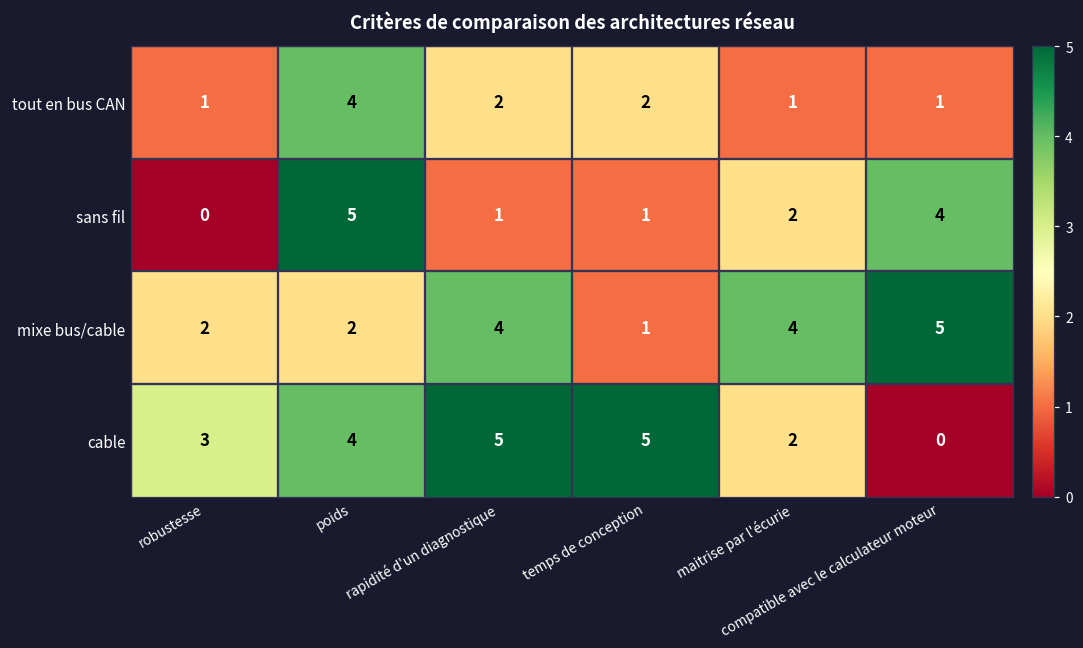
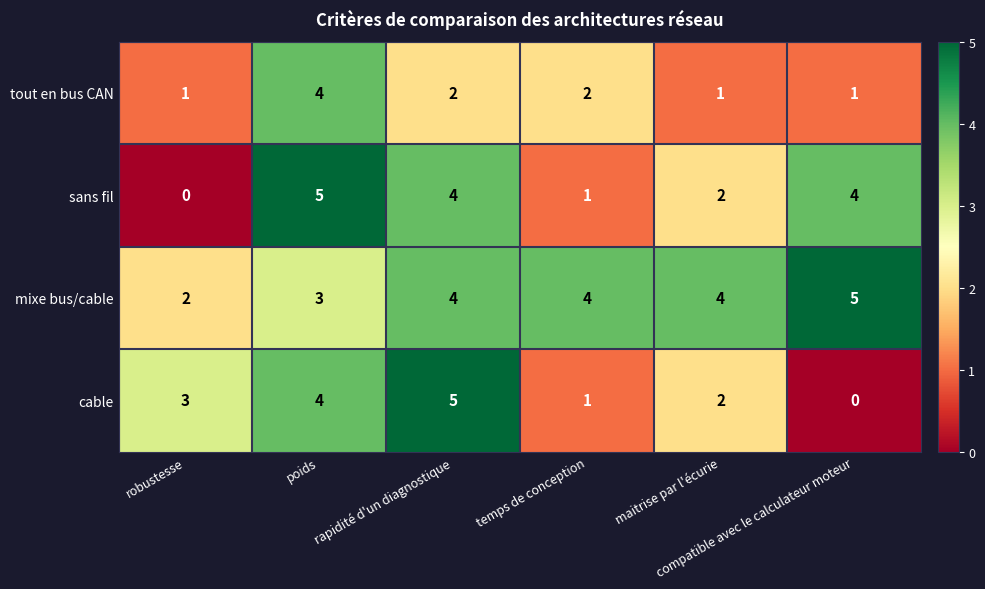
sans fil, rapidité d'un diagnostique: 1 -> 4
mixe bus/cable, poids: 2 -> 3
mixe bus/cable, temps de conception: 1 -> 4
cable, temps de conception: 5 -> 1
